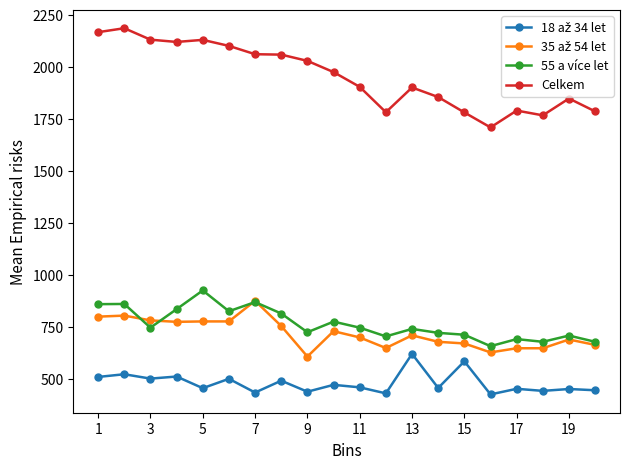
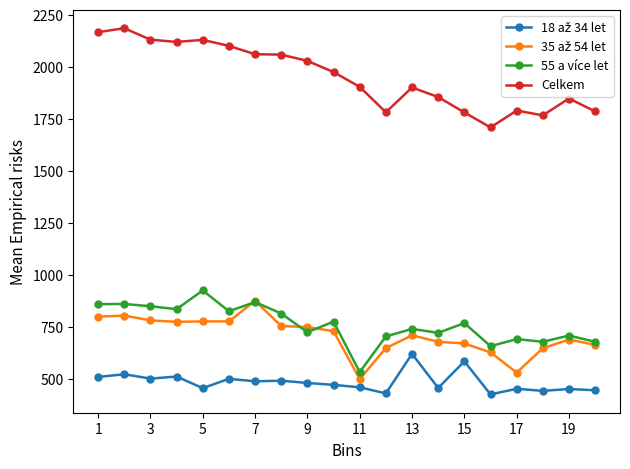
55 a více let, 3: 750 -> 850
18 až 34 let, 7: 430 -> 490
18 až 34 let, 9: 440 -> 480
35 až 54 let, 9: 610 -> 750
35 až 54 let, 11: 700 -> 500
55 a více let, 11: 750 -> 530
55 a více let, 15: 710 -> 770
35 až 54 let, 17: 650 -> 530
